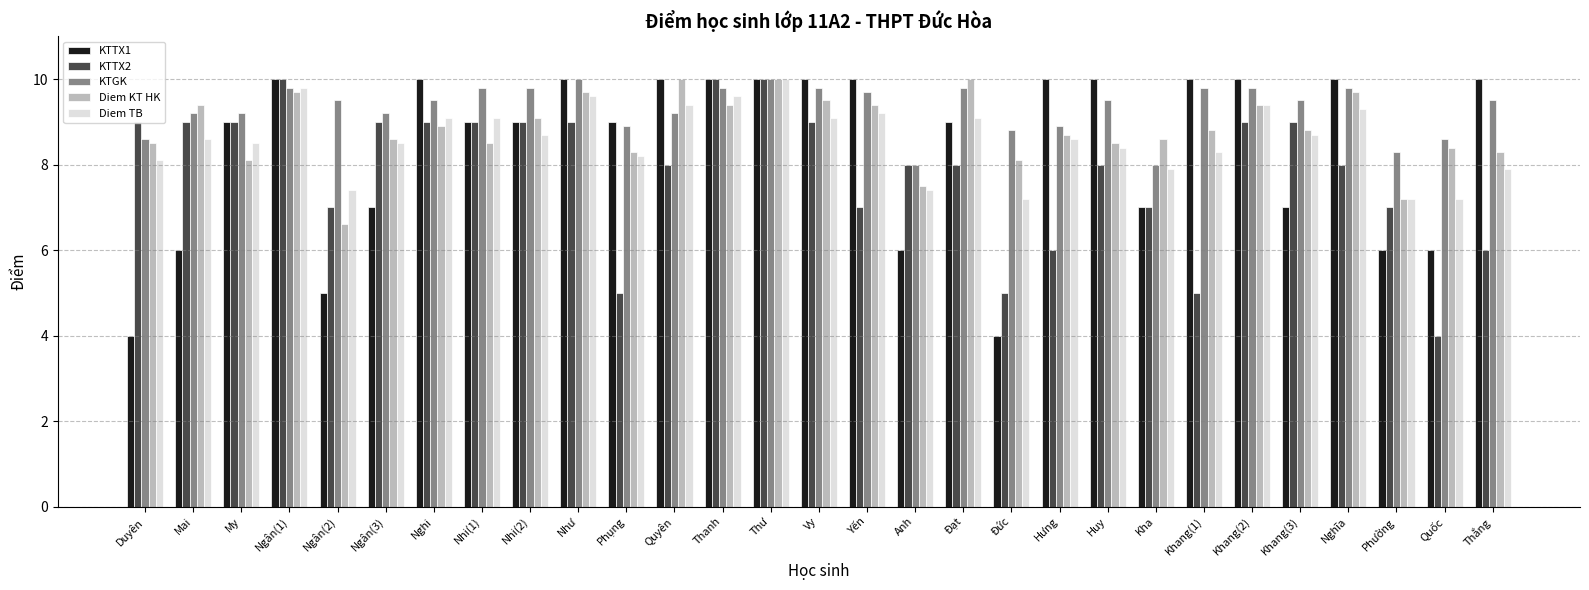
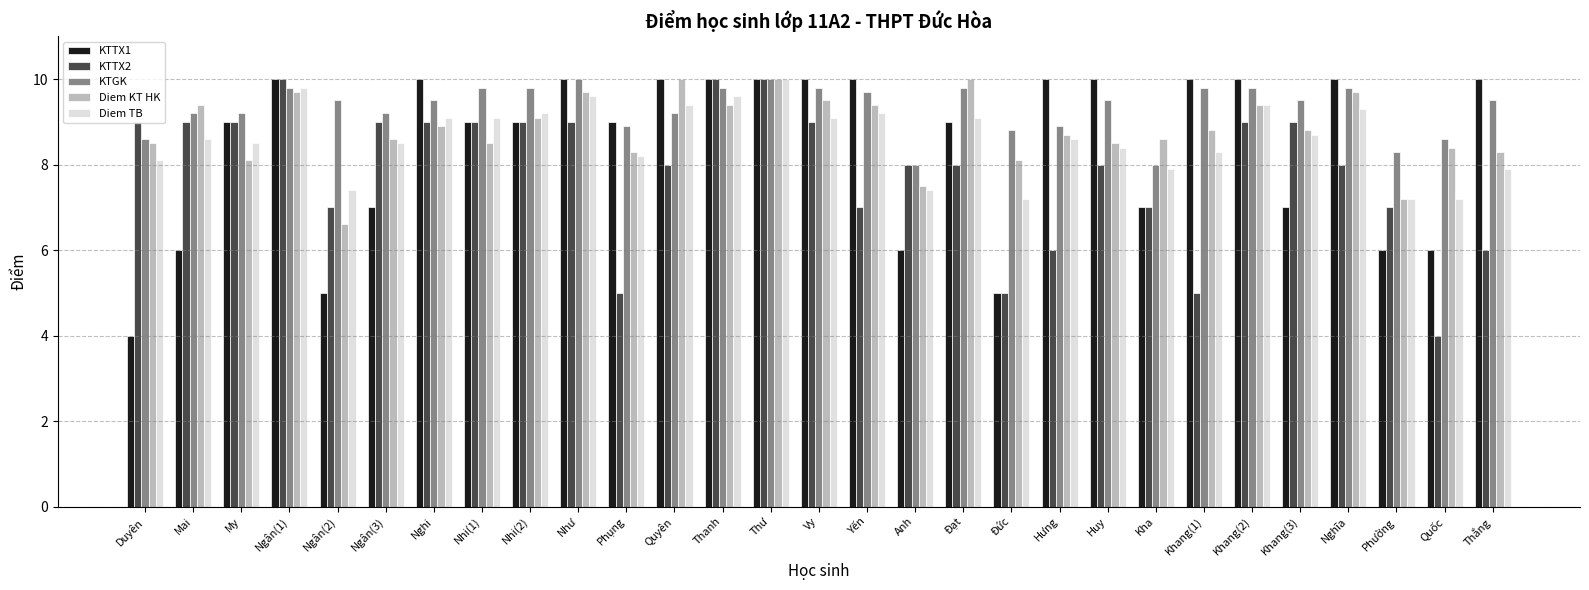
Diem TB, Nhi(2): 8.7 -> 9.2
KTTX1, Đức: 4 -> 5
